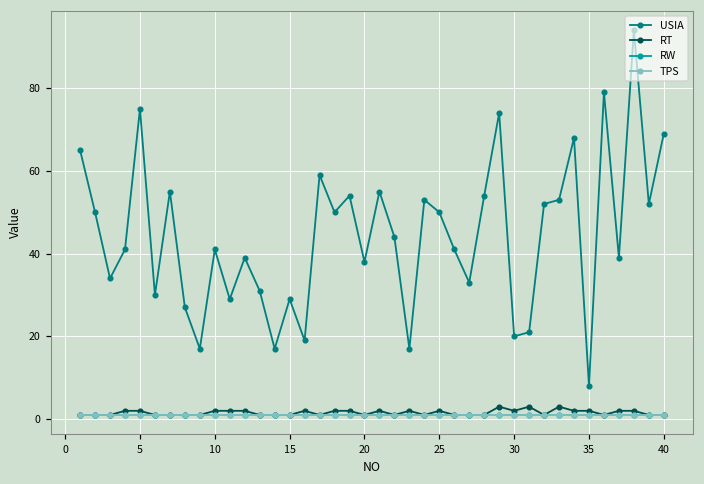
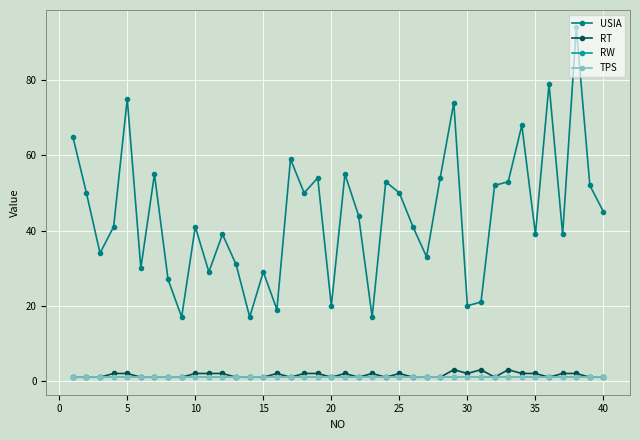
USIA, 20: 38 -> 20
USIA, 35: 8 -> 39
USIA, 40: 69 -> 45
